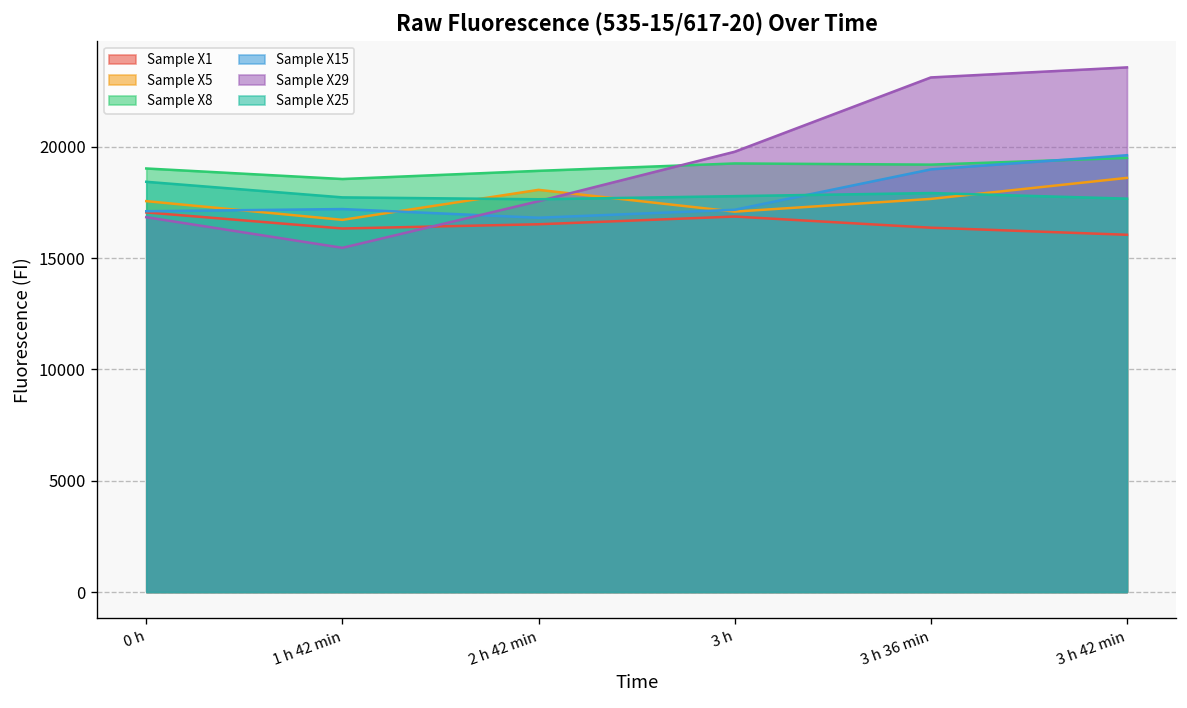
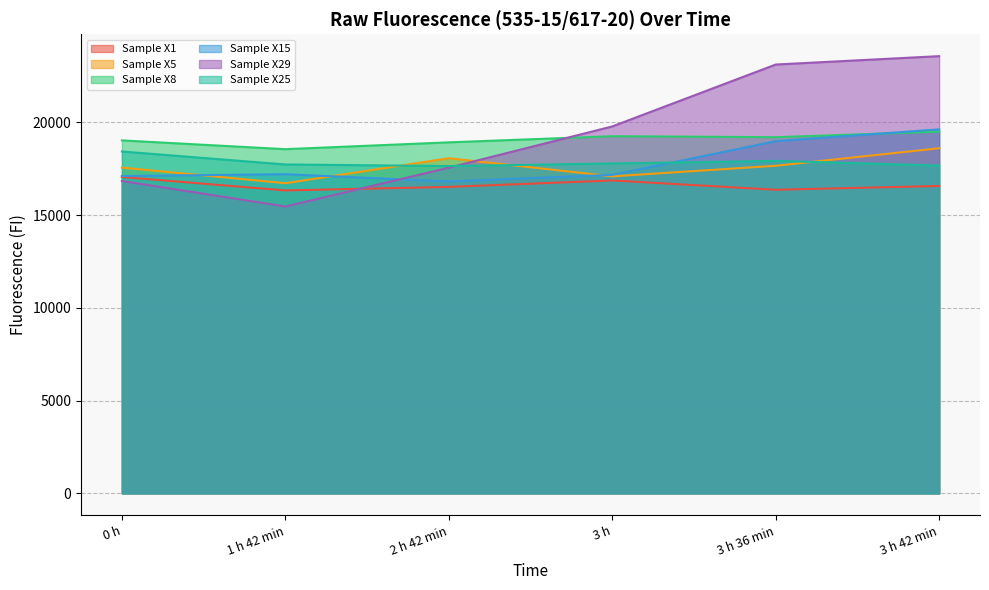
Sample X1, 3 h 42 min: 16000 -> 16600
